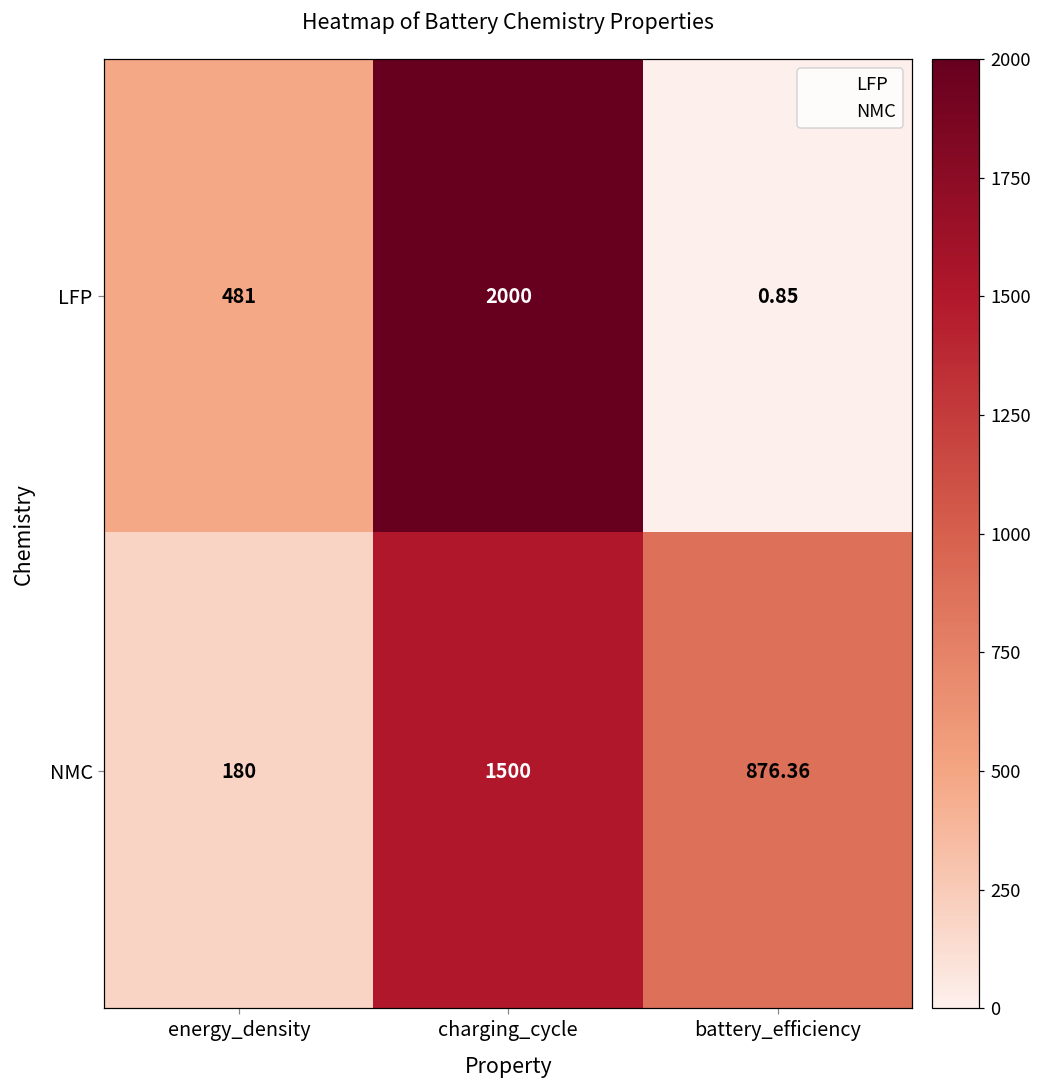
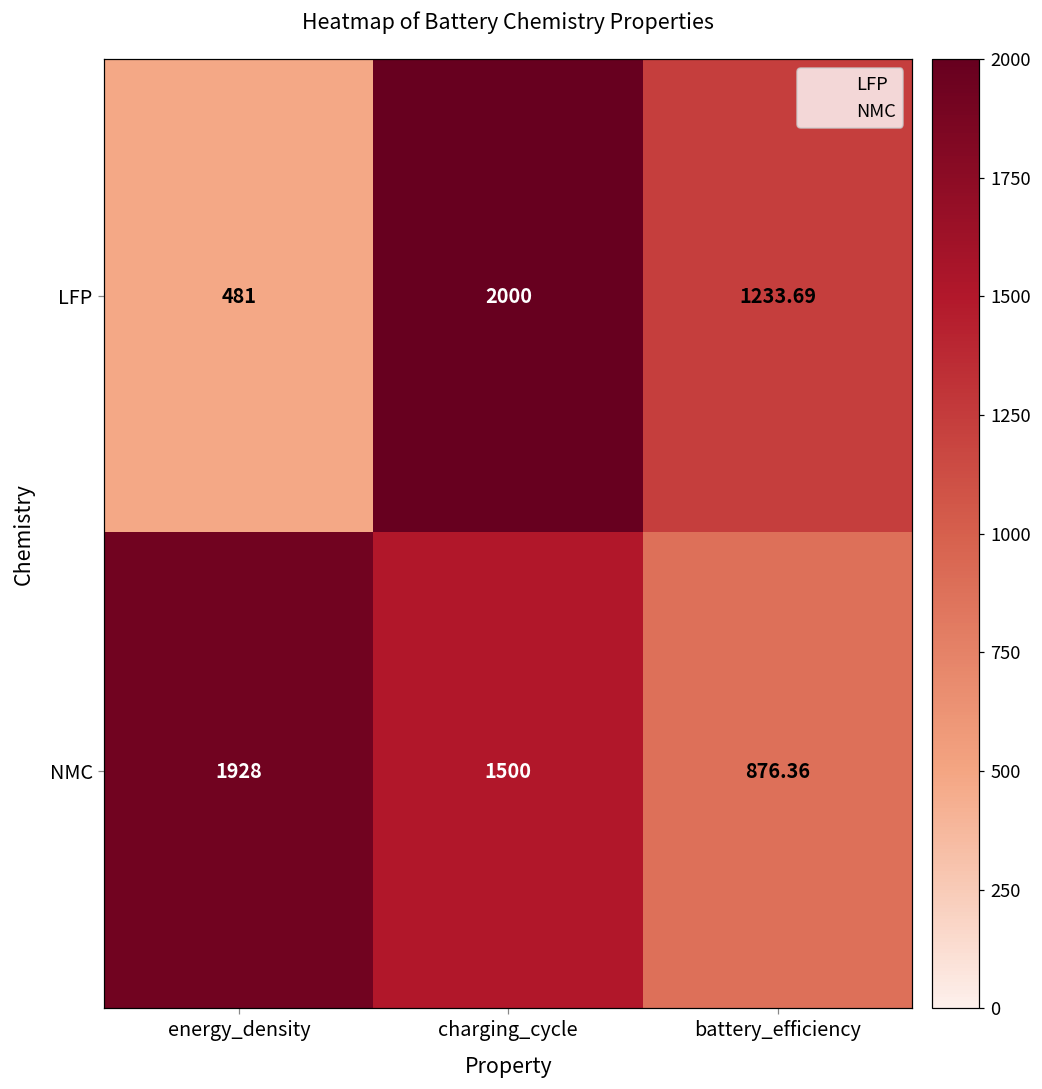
LFP, battery_efficiency: 0.85 -> 1233.69
NMC, energy_density: 180 -> 1928
